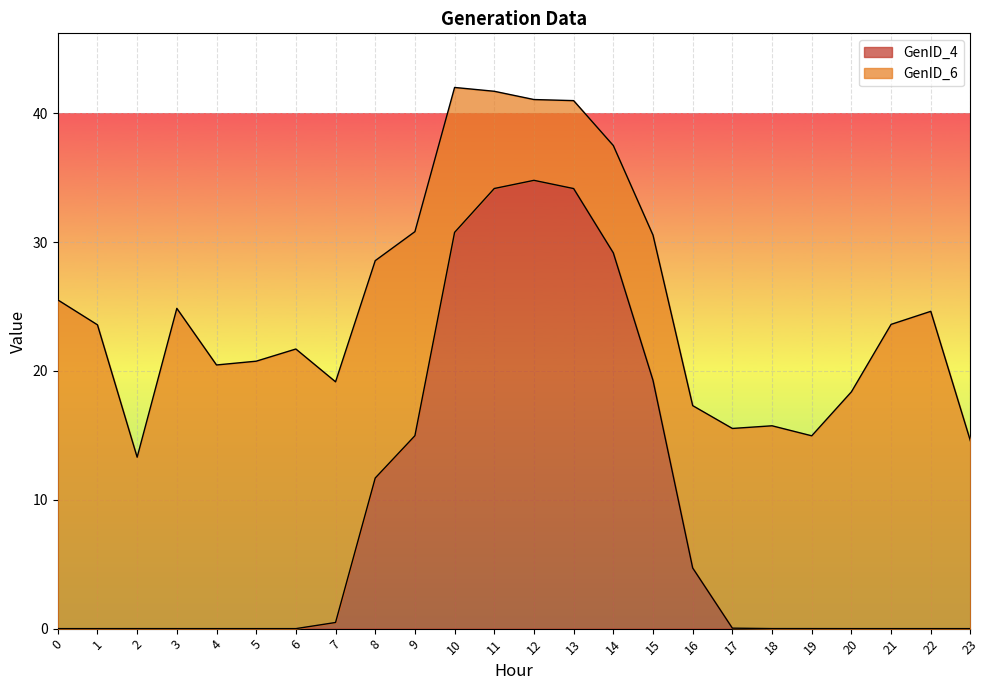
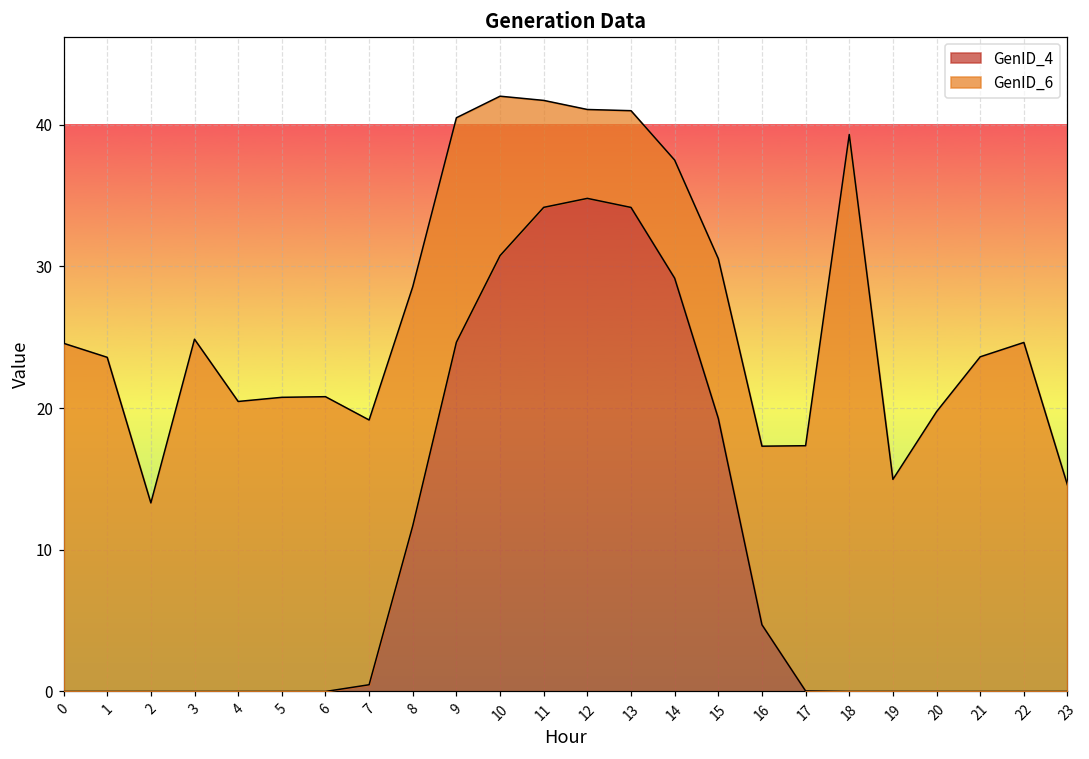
GenID_6, 0: 25.5 -> 24.6
GenID_6, 6: 21.7 -> 20.8
GenID_4, 9: 15.0 -> 24.6
GenID_6, 17: 15.5 -> 17.3
GenID_6, 18: 15.7 -> 39.3
GenID_6, 20: 18.4 -> 19.7
